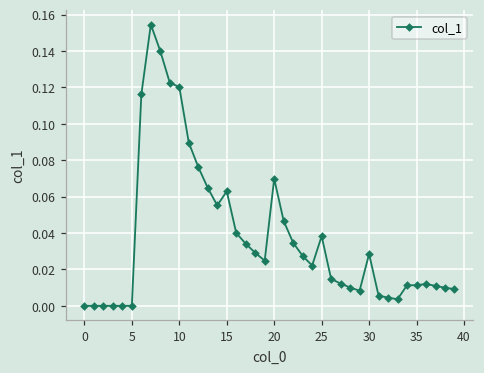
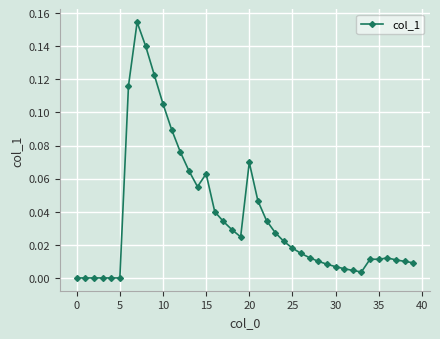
10: 0.120 -> 0.105
25: 0.038 -> 0.018
30: 0.029 -> 0.007
